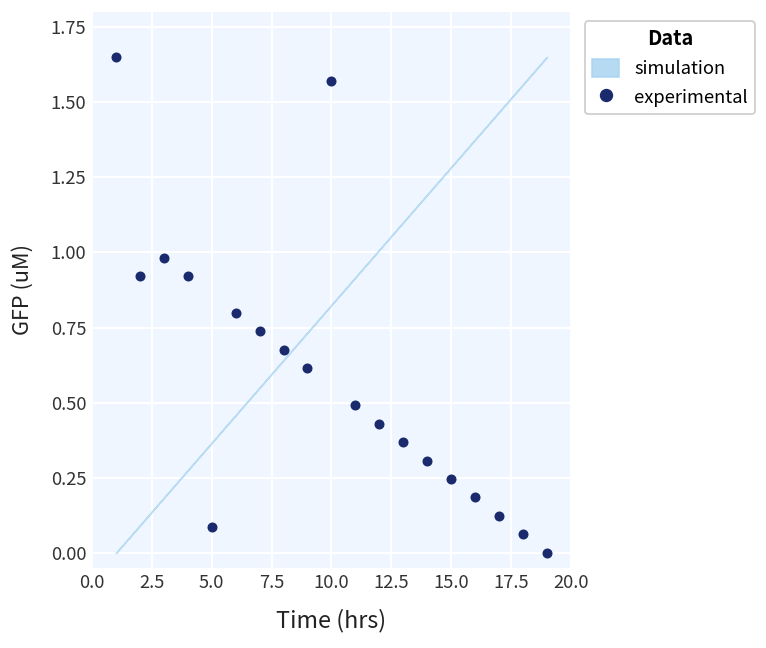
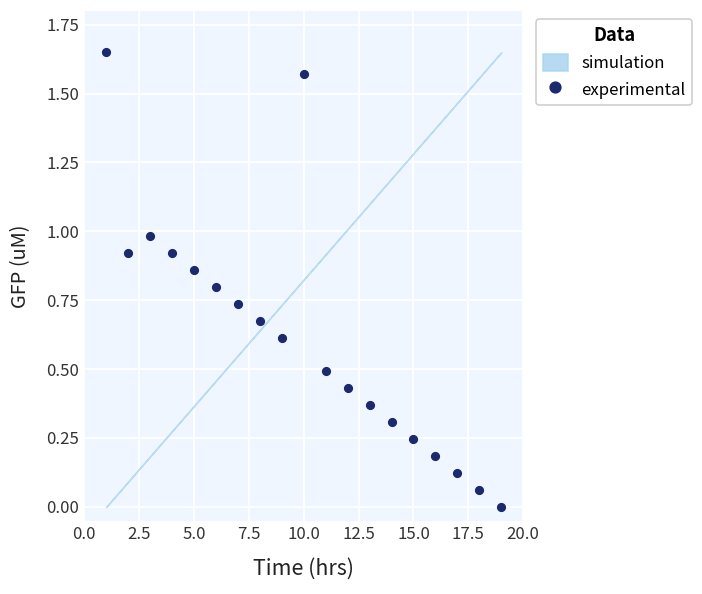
experimental, 5.0: 0.09 -> 0.86
